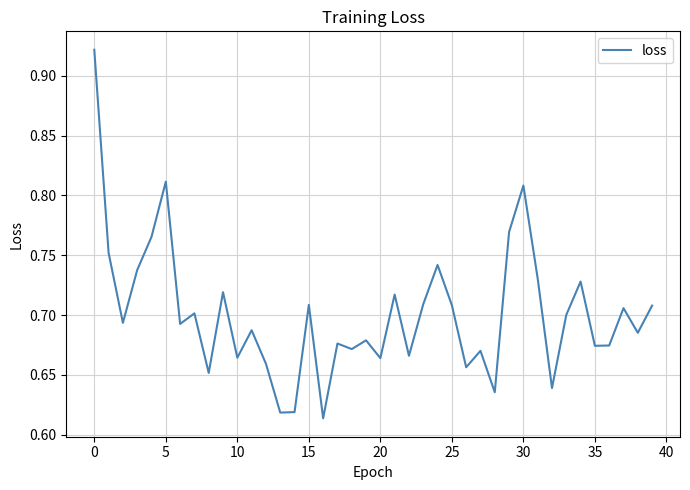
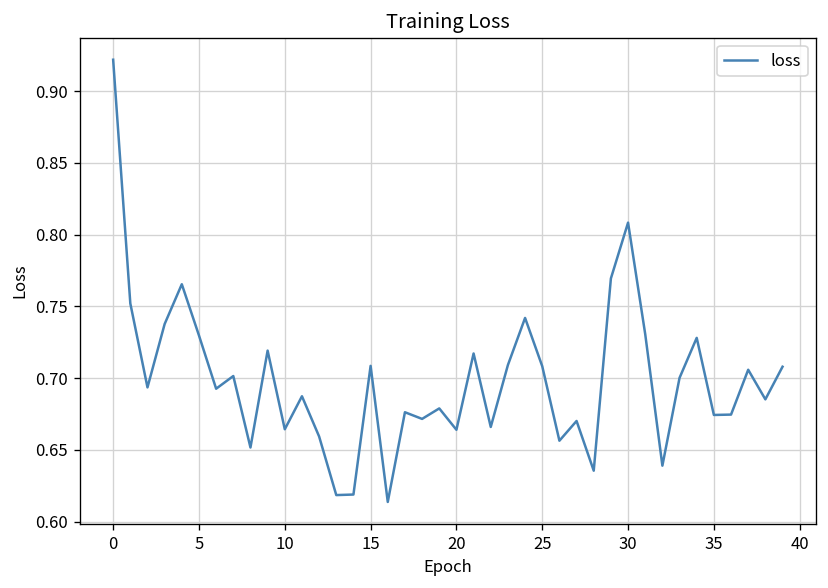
5: 0.812 -> 0.730
